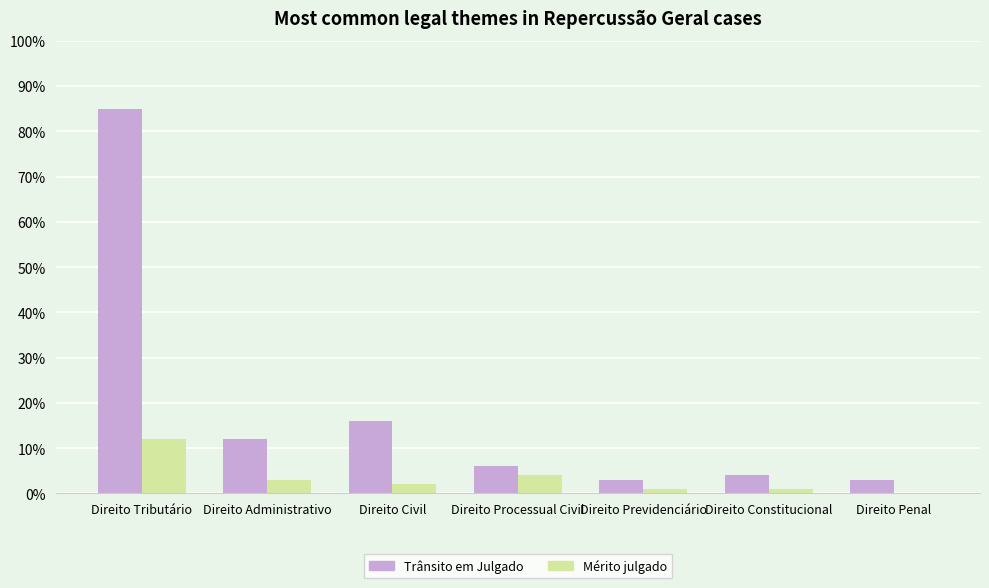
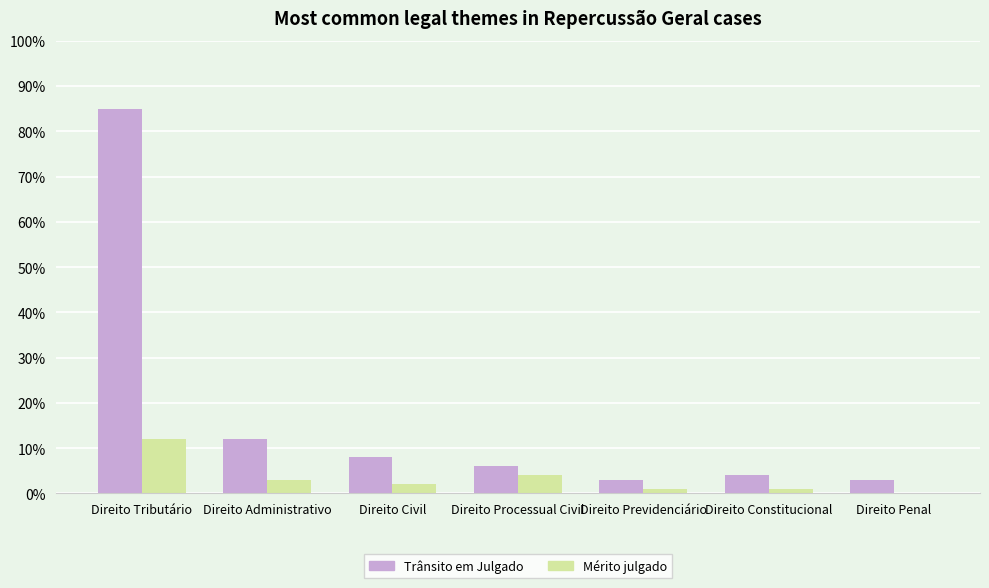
Trânsito em Julgado, Direito Civil: 16% -> 8%
